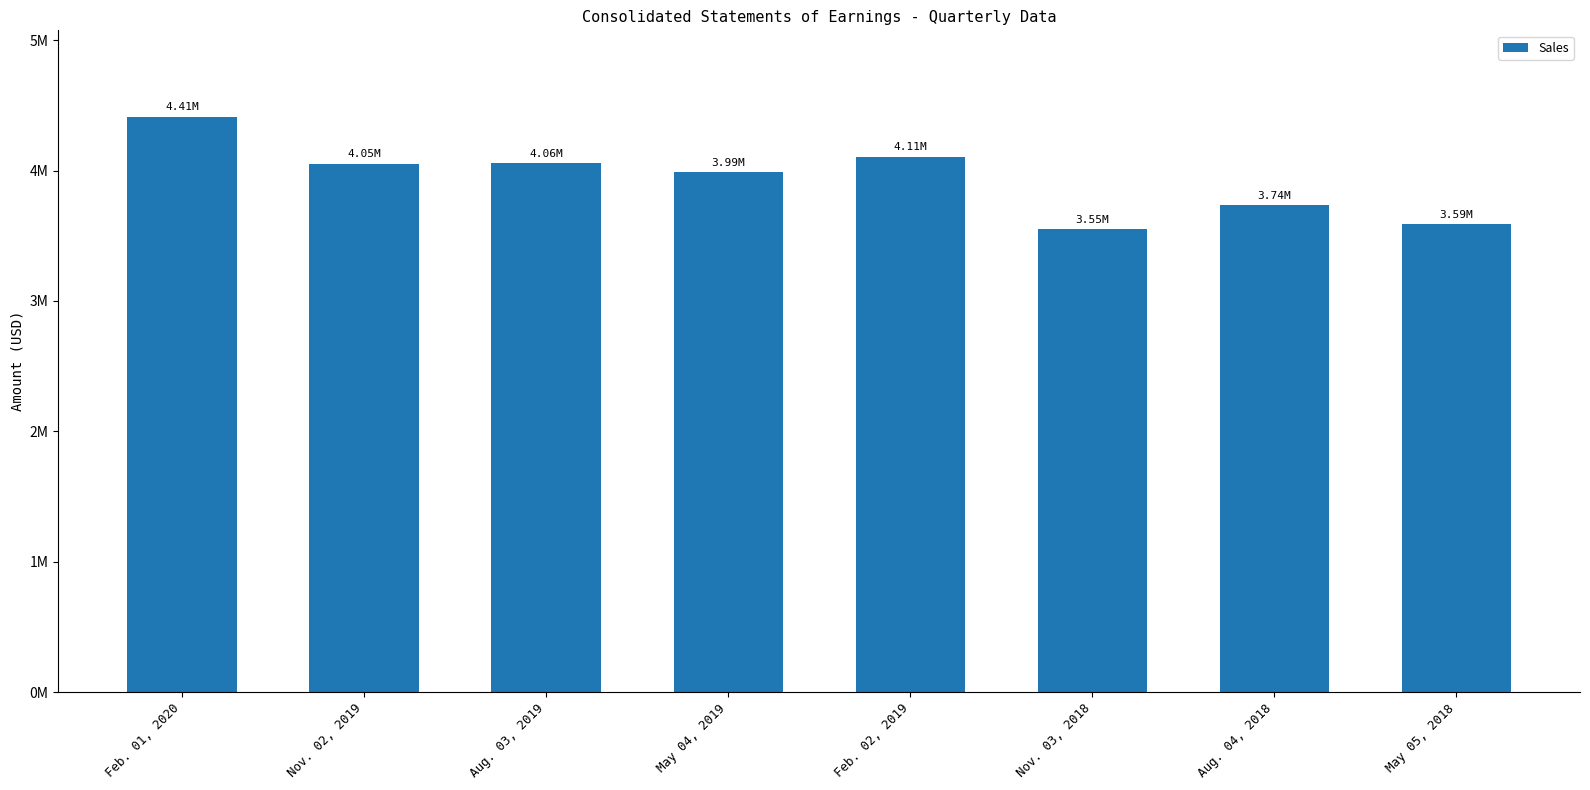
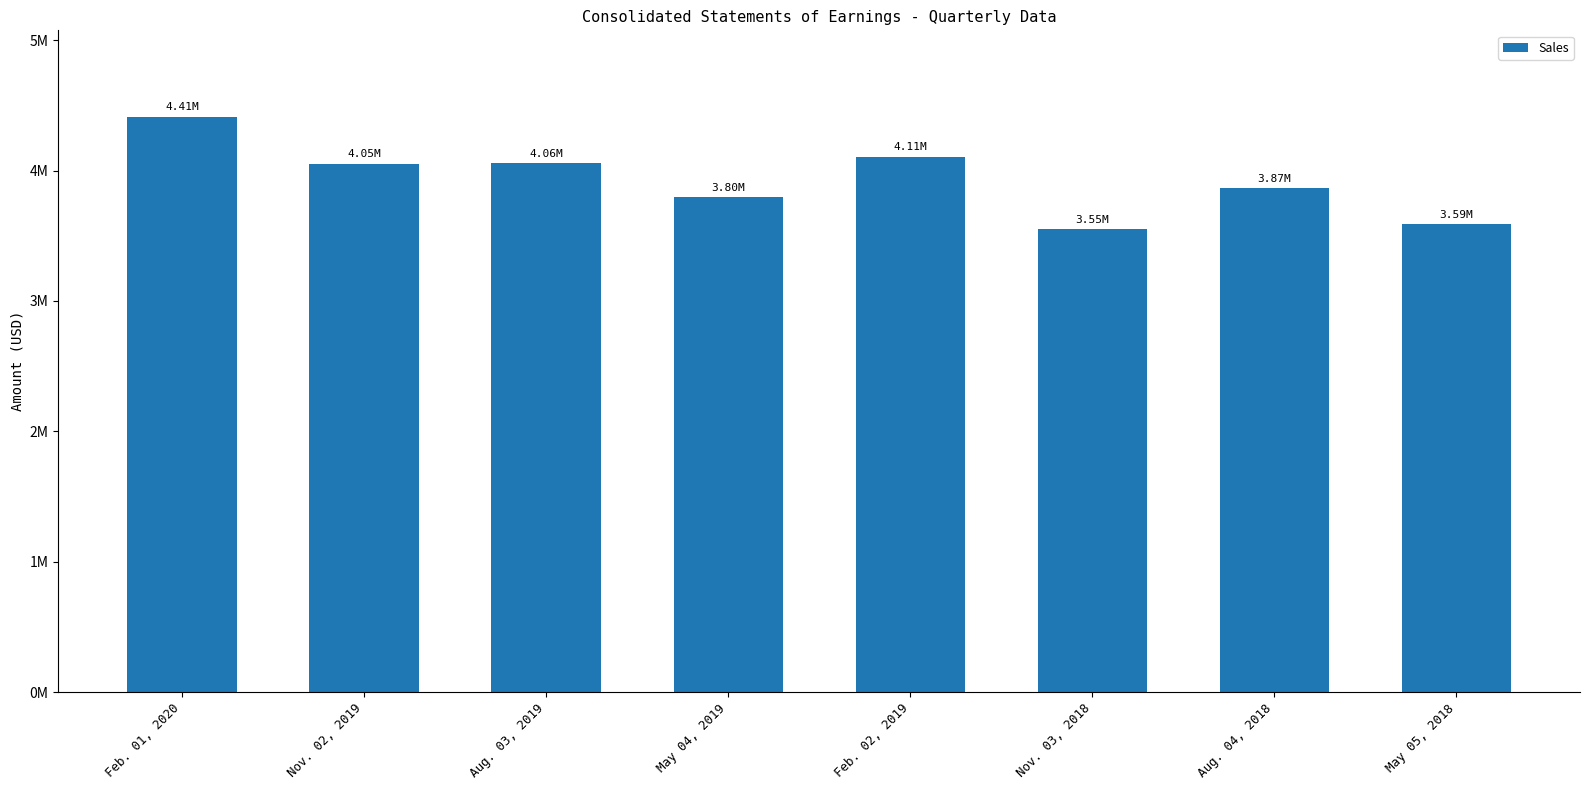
May 04, 2019: 3.99M -> 3.80M
Aug. 04, 2018: 3.74M -> 3.87M
